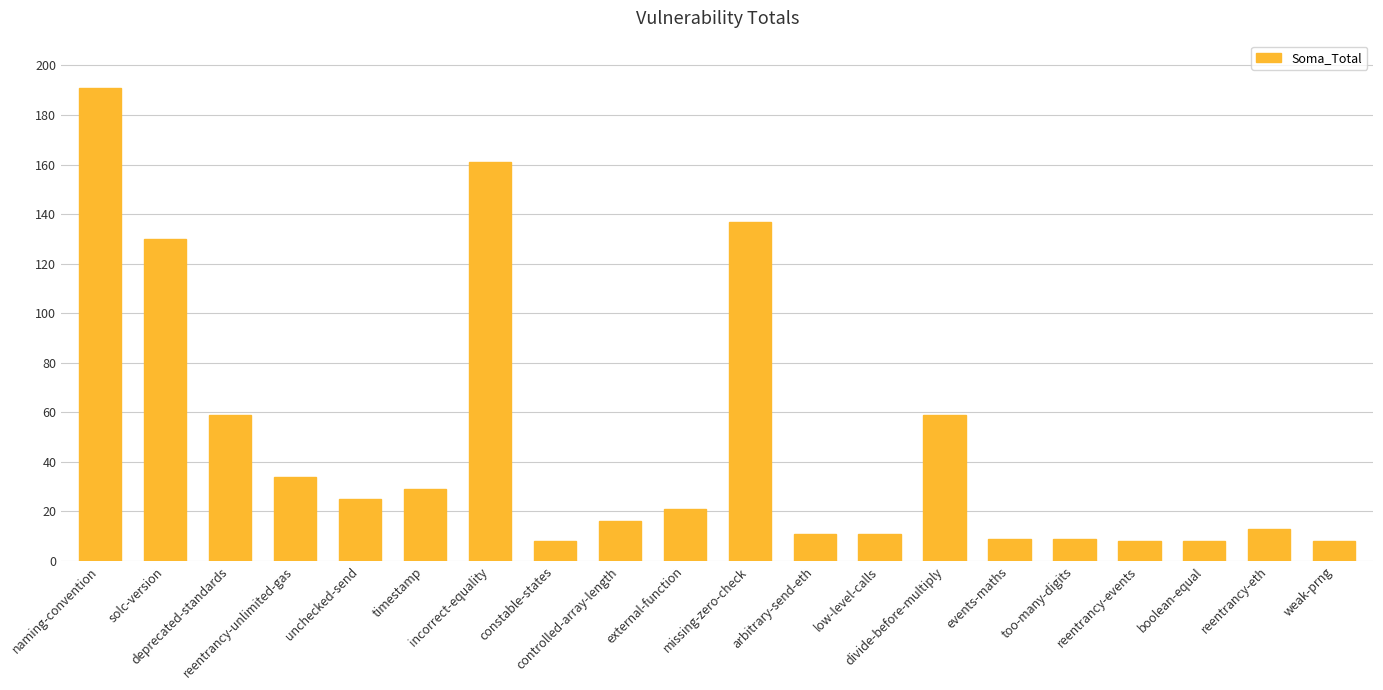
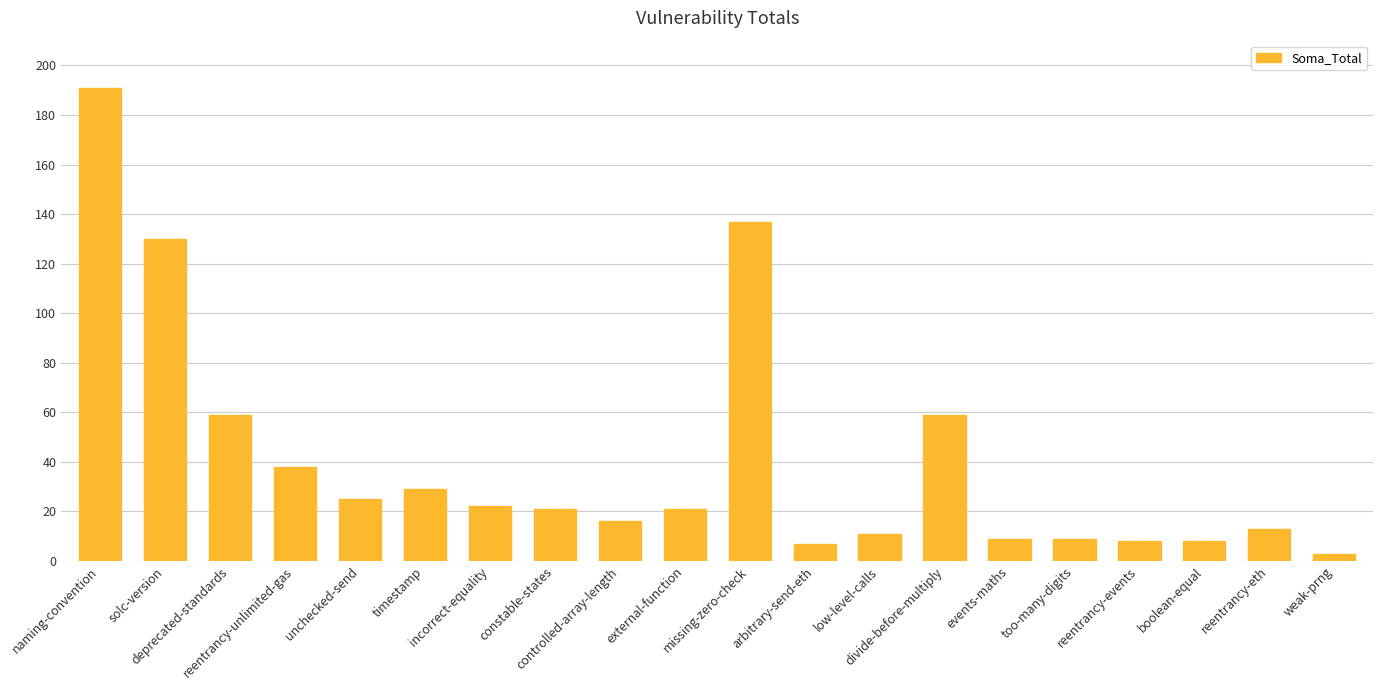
reentrancy-unlimited-gas: 34 -> 38
incorrect-equality: 161 -> 22
constable-states: 8 -> 21
arbitrary-send-eth: 11 -> 7
weak-prng: 8 -> 3
